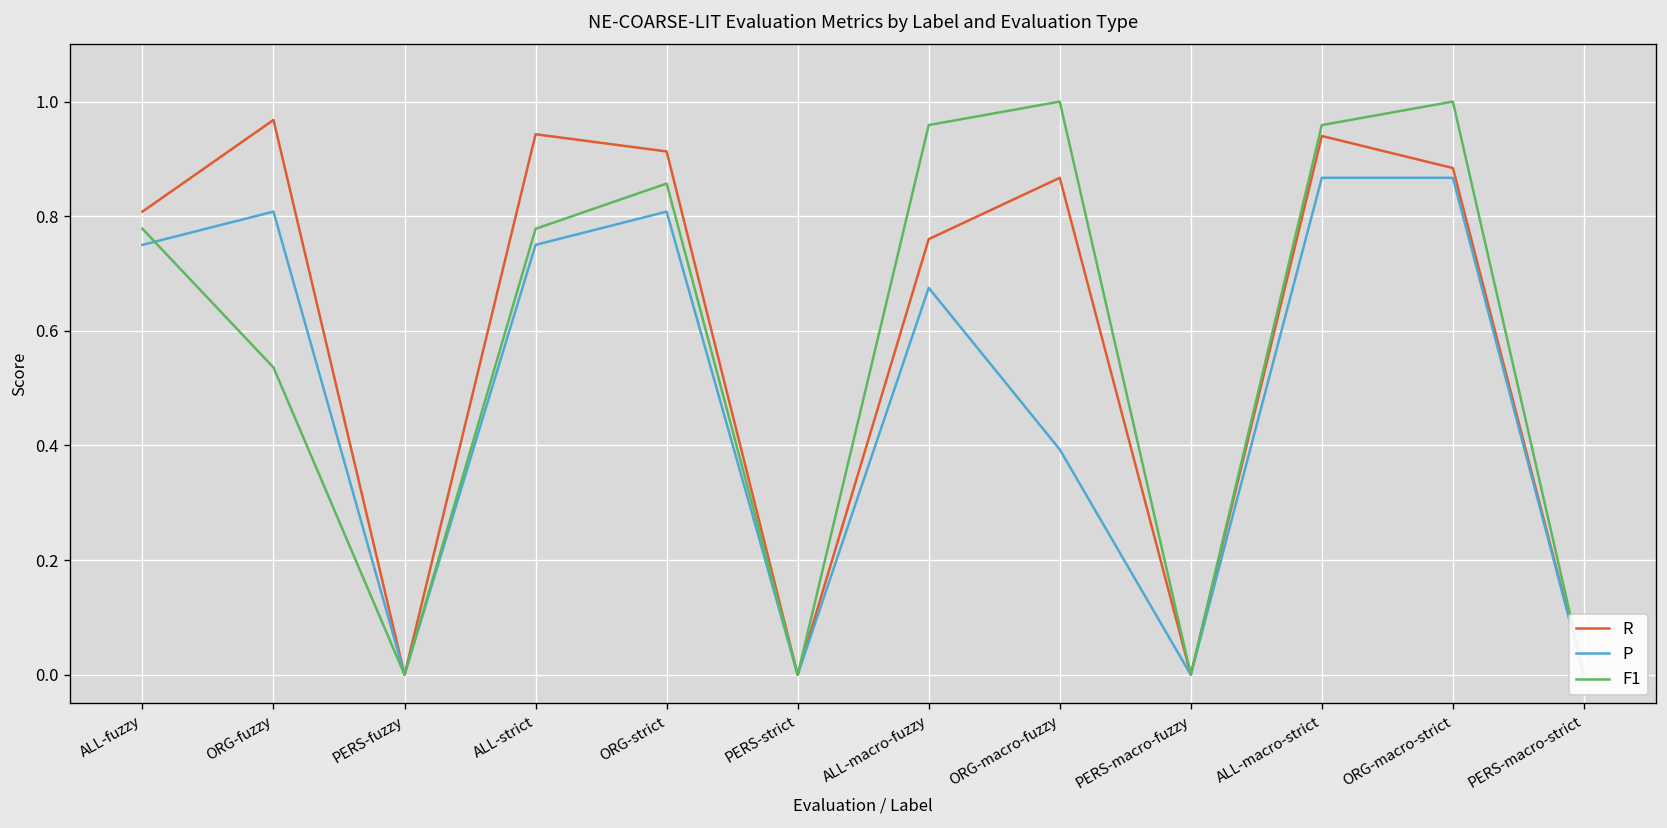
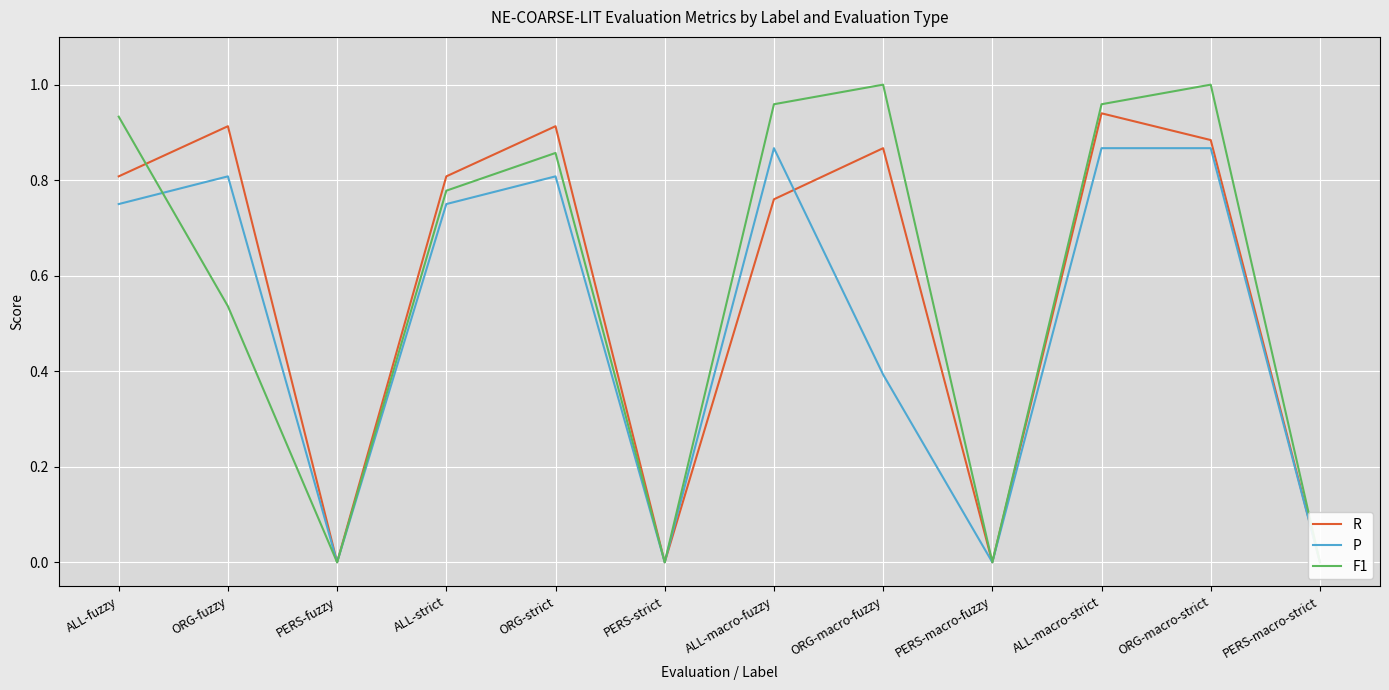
F1, ALL-fuzzy: 0.78 -> 0.93
R, ORG-fuzzy: 0.97 -> 0.91
R, ALL-strict: 0.94 -> 0.81
P, ALL-macro-fuzzy: 0.68 -> 0.87
